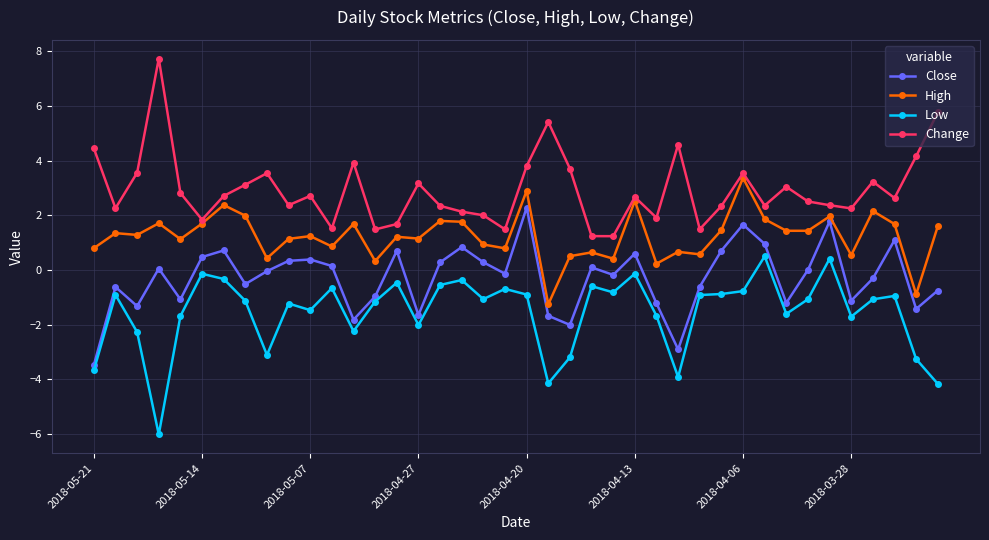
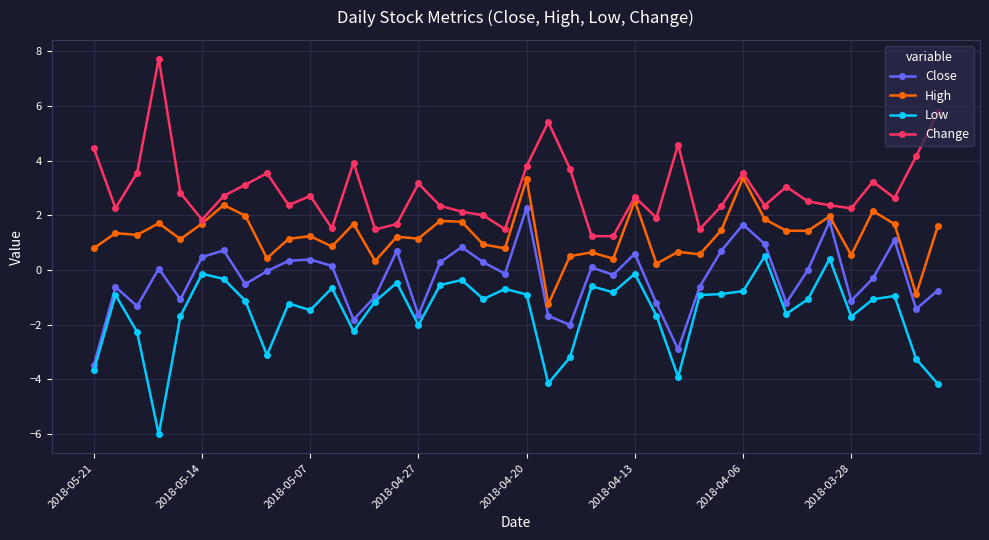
High, 2018-04-20: 2.9 -> 3.3
